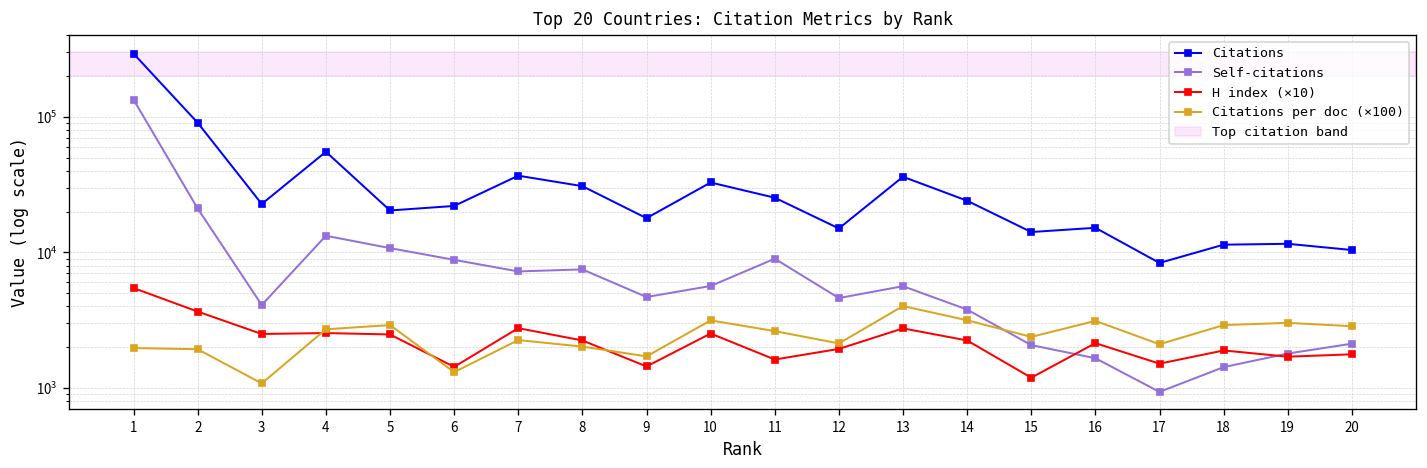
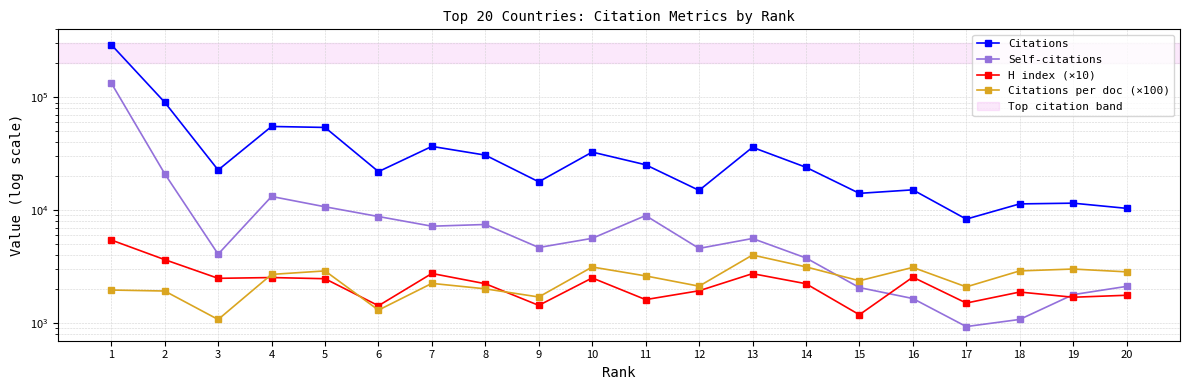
Citations, 5: 20000 -> 50000
H index (×10), 16: 2100 -> 2600
Self-citations, 18: 1400 -> 1100
